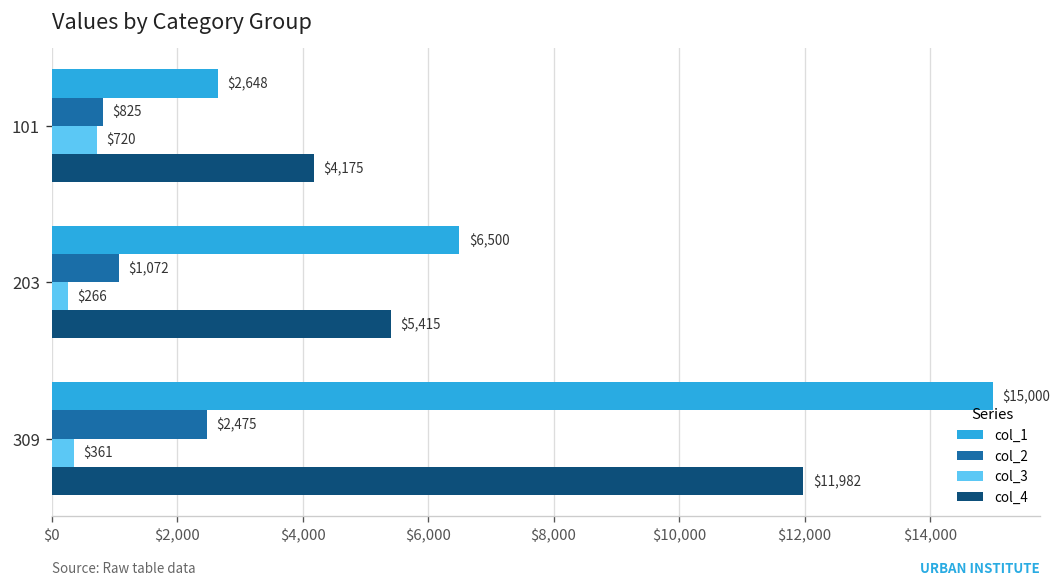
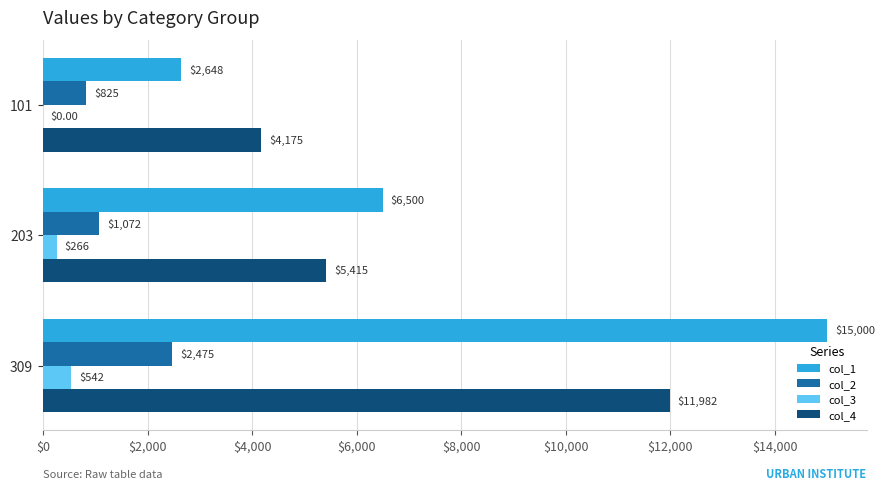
col_3, 101: $720 -> $0.00
col_3, 309: $361 -> $542
